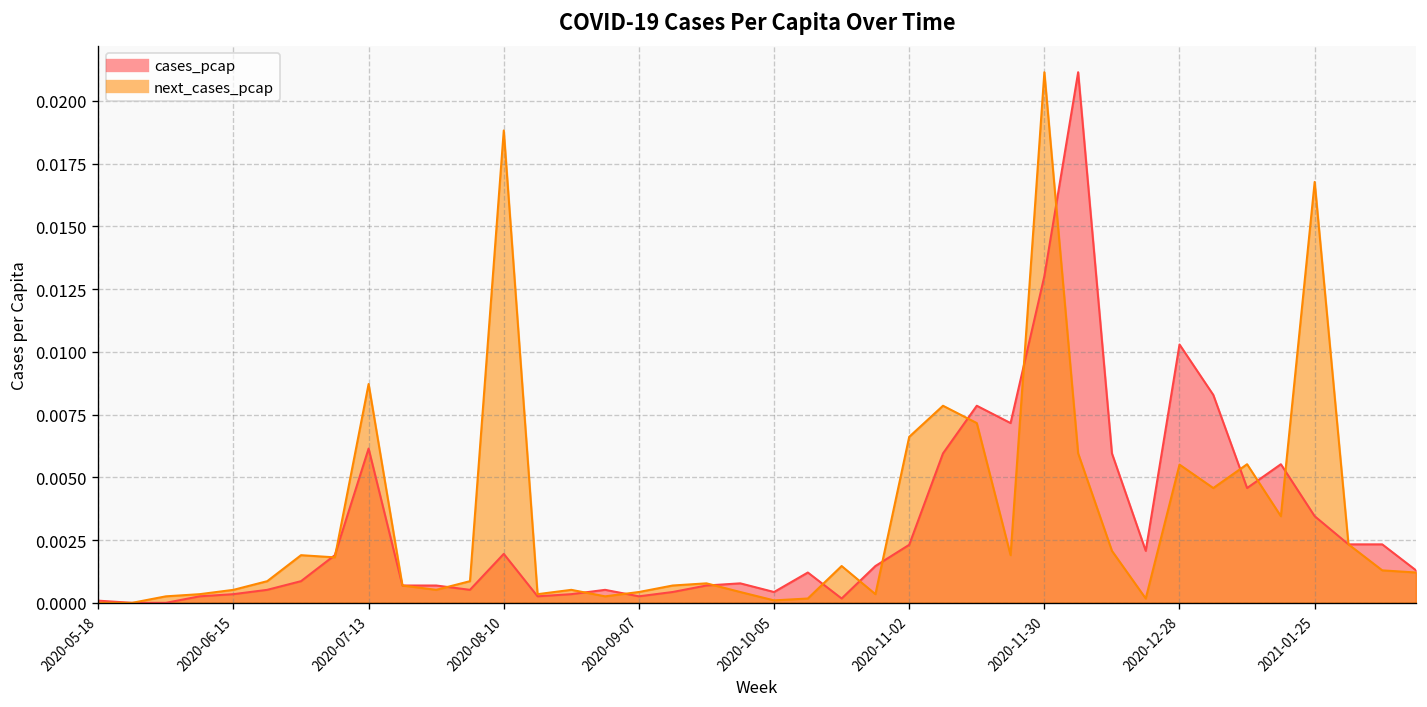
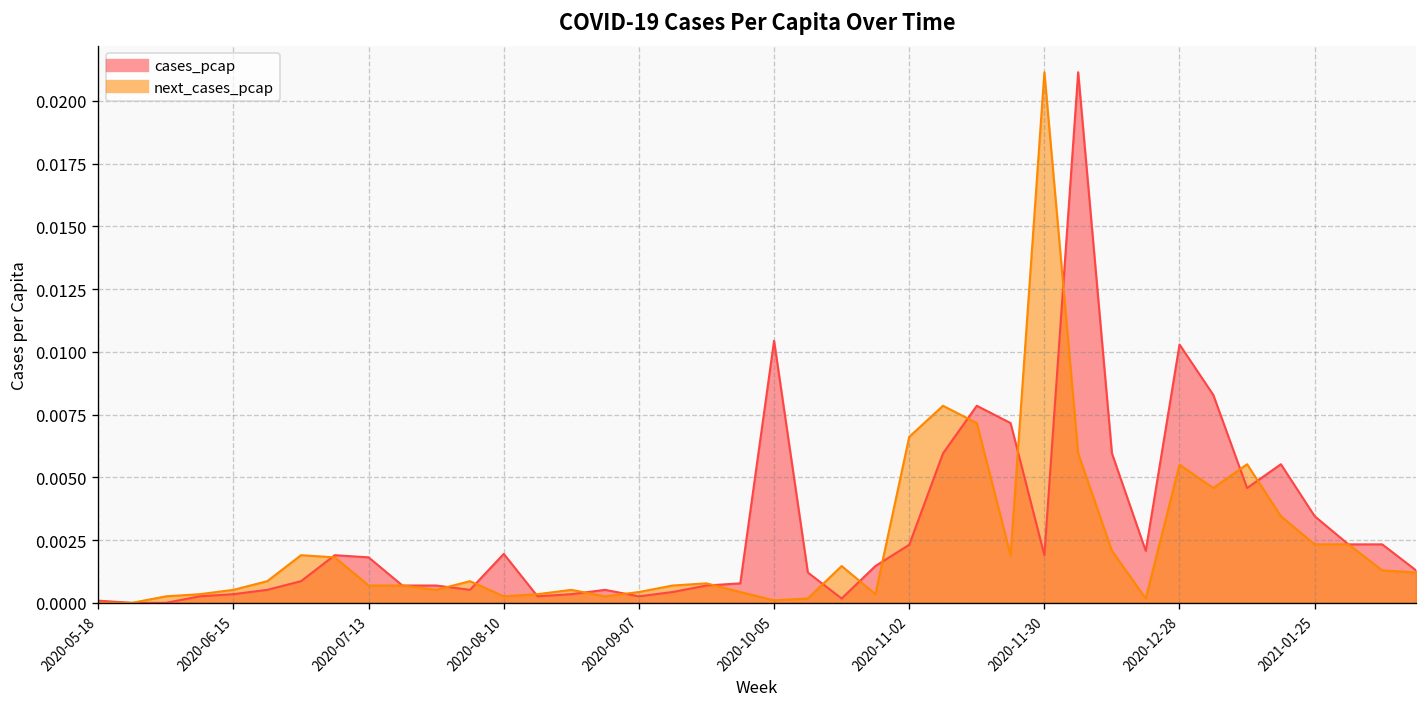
cases_pcap, 2020-07-13: 0.0061 -> 0.0018
next_cases_pcap, 2020-07-13: 0.0087 -> 0.0007
next_cases_pcap, 2020-08-10: 0.0188 -> 0.0003
cases_pcap, 2020-10-05: 0.0004 -> 0.0104
cases_pcap, 2020-11-30: 0.0130 -> 0.0019
next_cases_pcap, 2021-01-25: 0.0168 -> 0.0023
